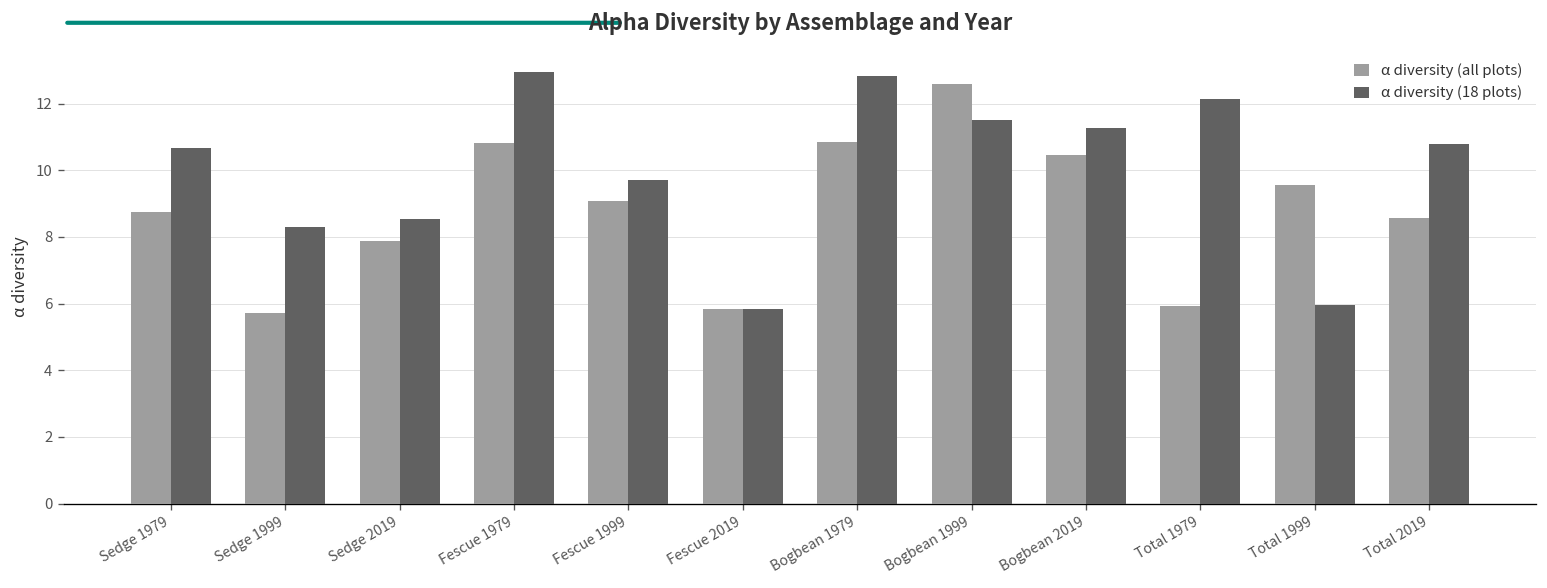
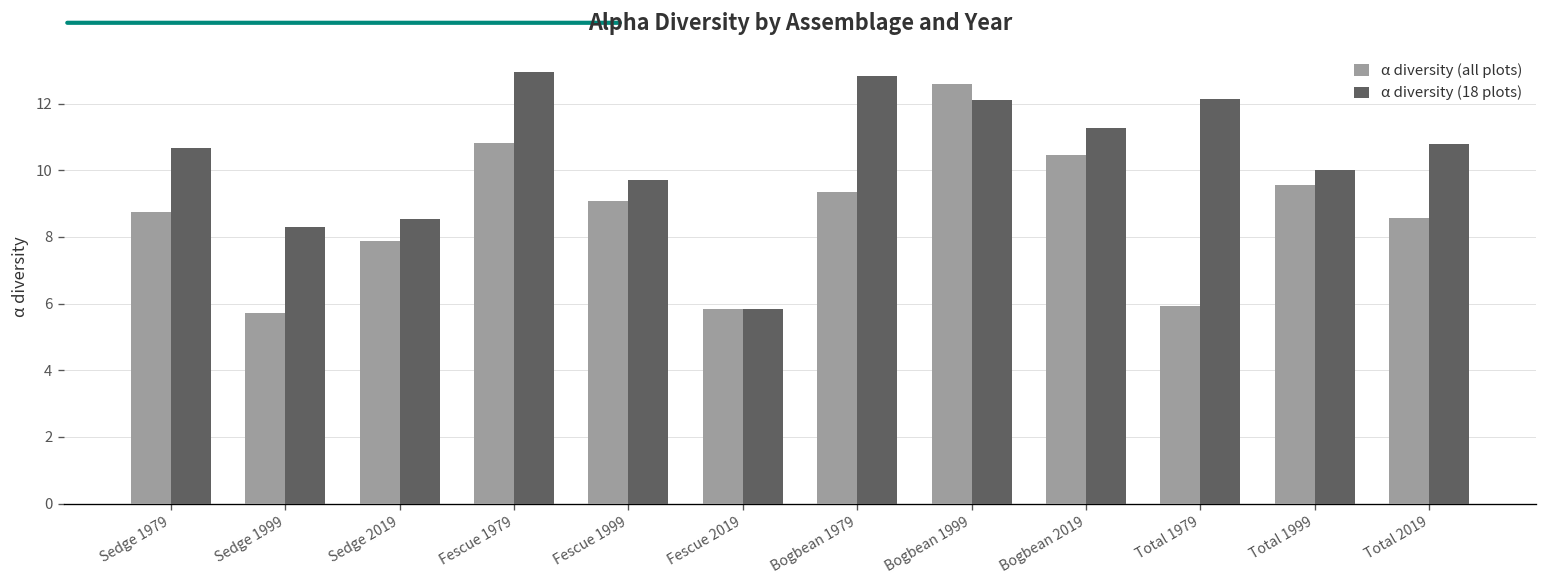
α diversity (all plots), Bogbean 1979: 10.8 -> 9.4
α diversity (18 plots), Bogbean 1999: 11.5 -> 12.1
α diversity (18 plots), Total 1999: 5.9 -> 10.0
